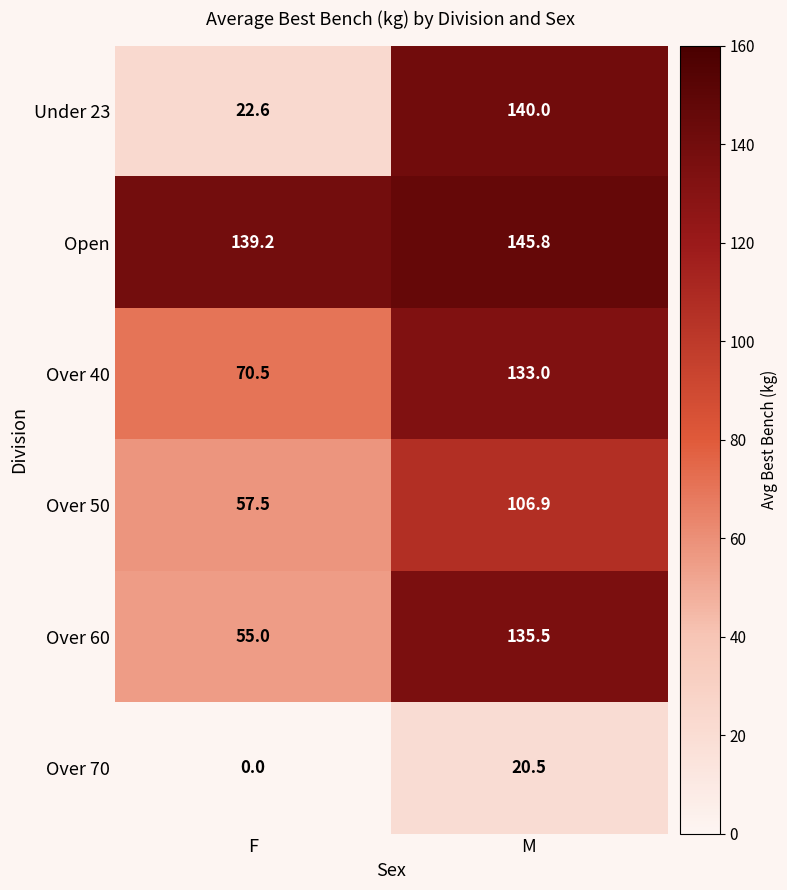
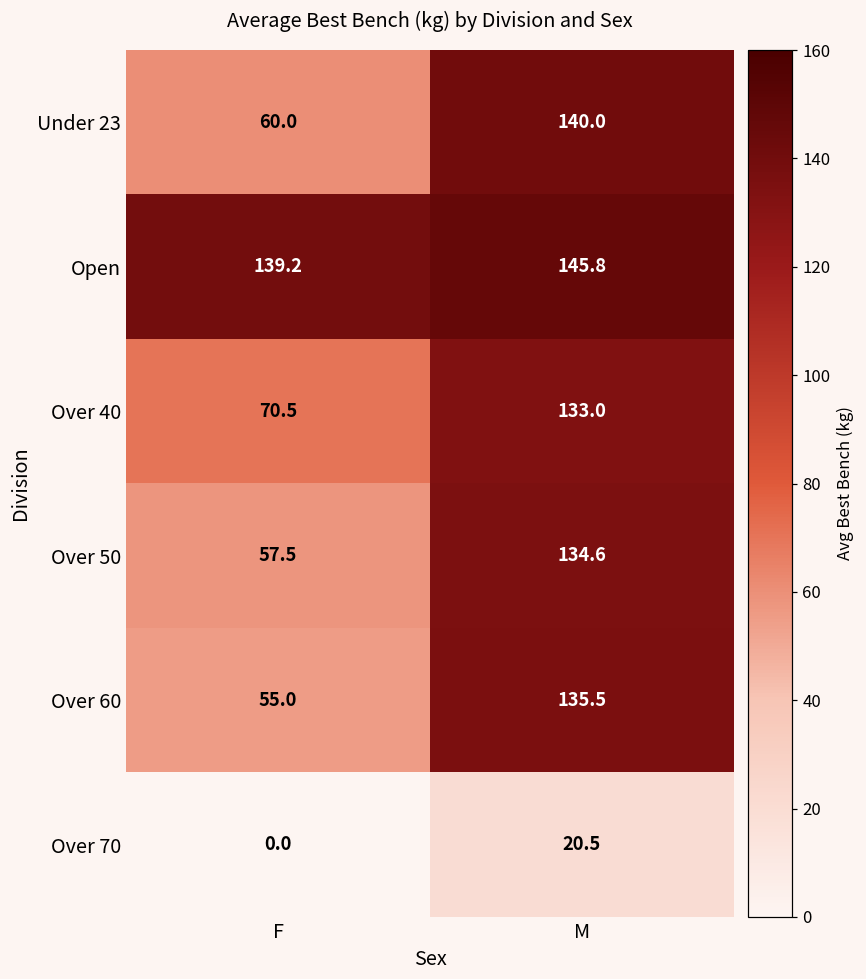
Under 23, F: 22.6 -> 60.0
Over 50, M: 106.9 -> 134.6
